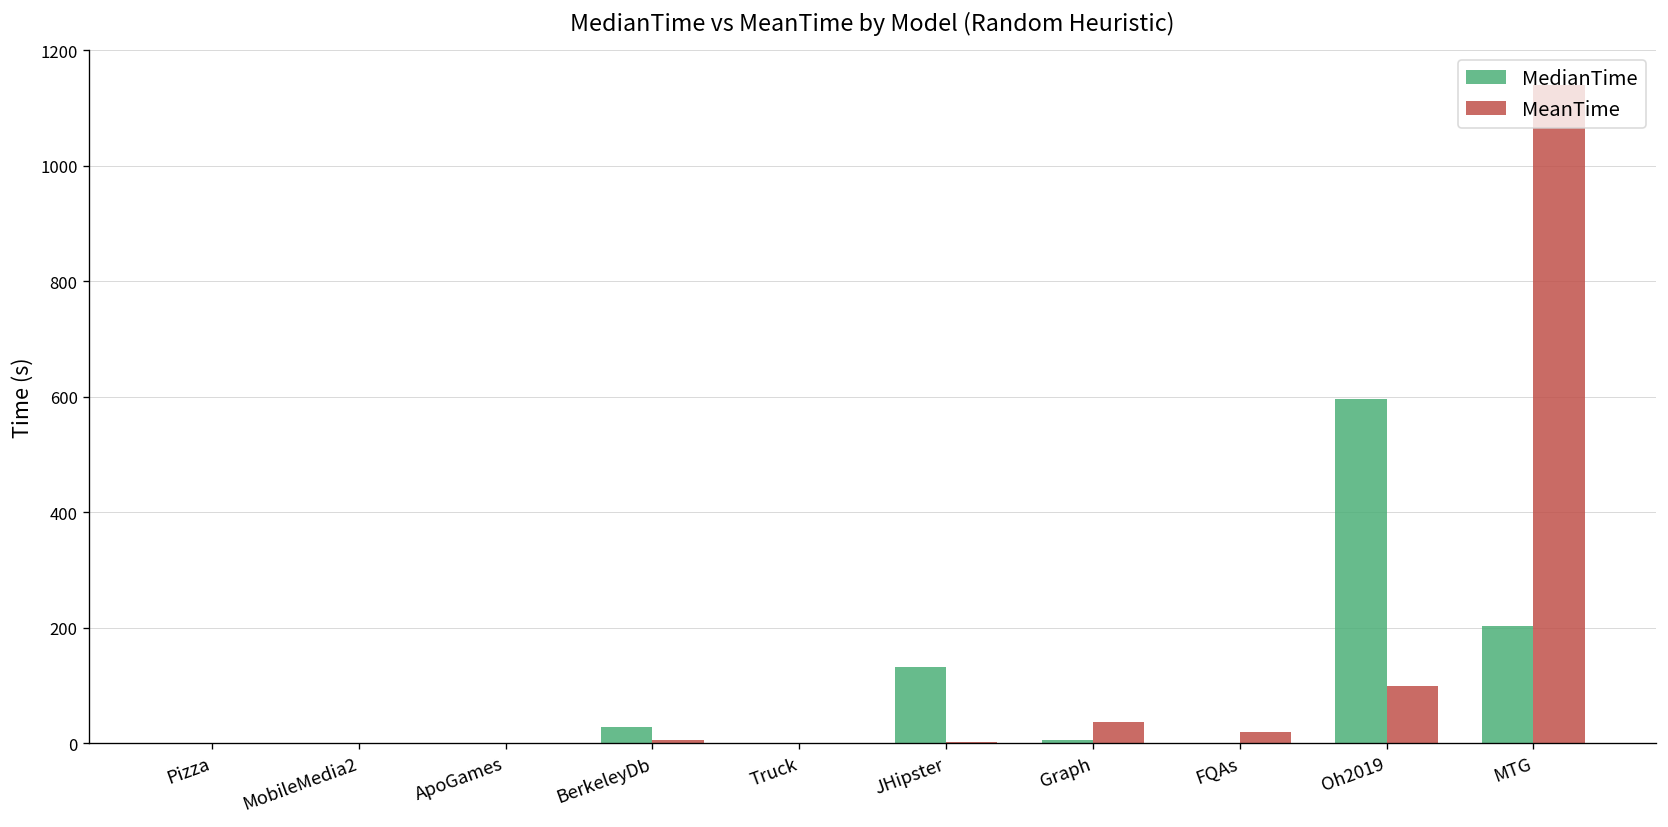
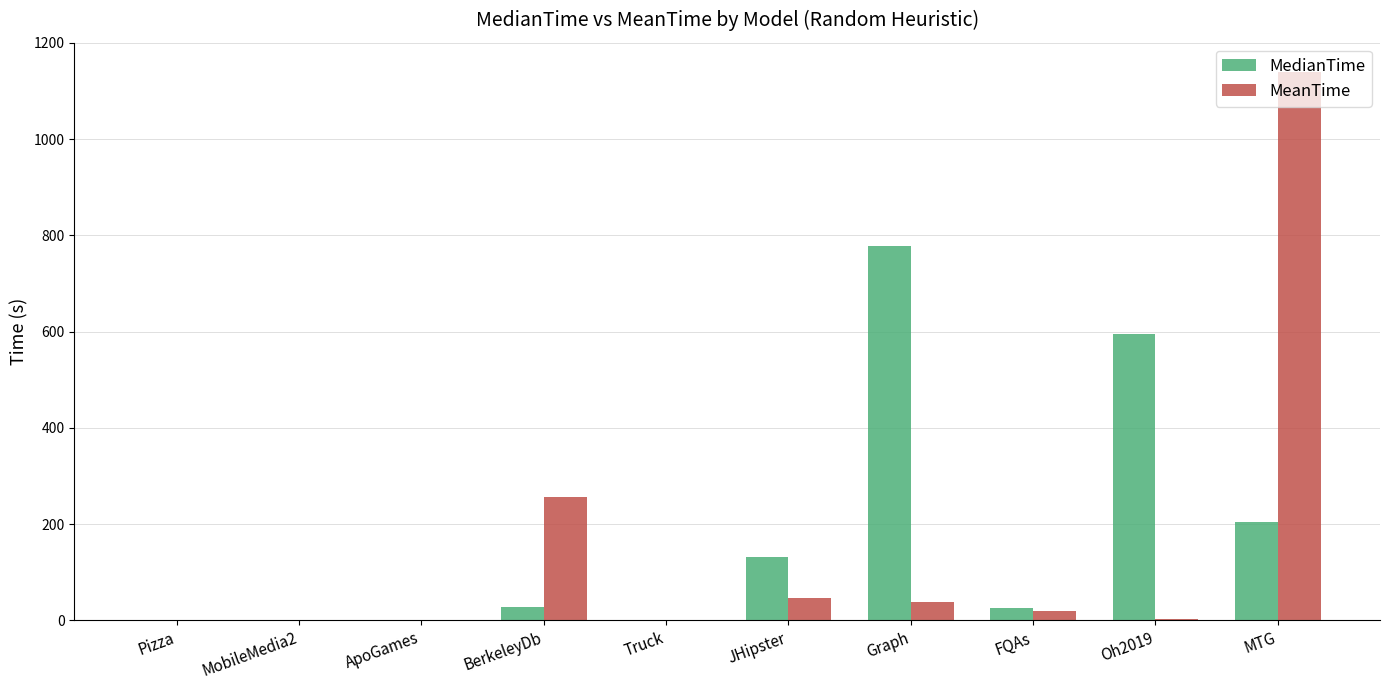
MeanTime, BerkeleyDb: 10 -> 260
MeanTime, JHipster: 0 -> 50
MedianTime, Graph: 10 -> 780
MedianTime, FQAs: 0 -> 30
MeanTime, Oh2019: 100 -> 0
